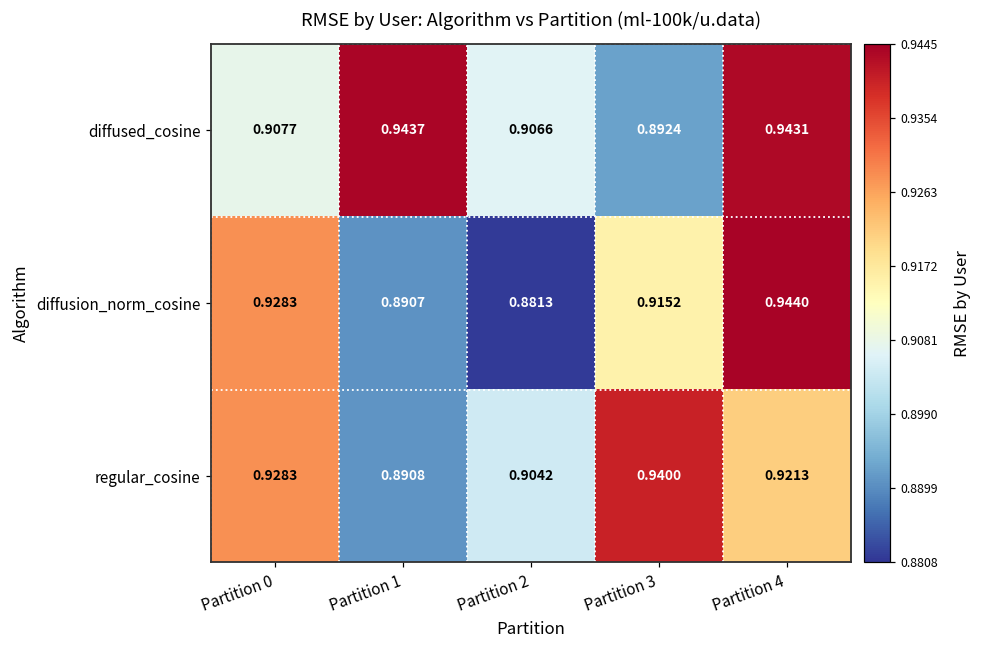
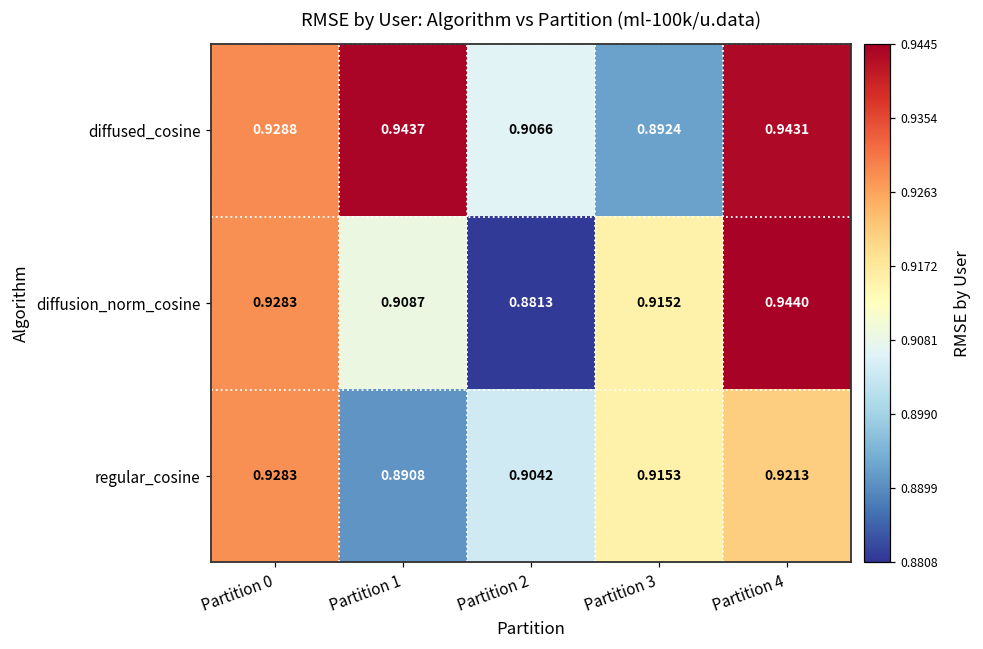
diffused_cosine, Partition 0: 0.9077 -> 0.9288
diffusion_norm_cosine, Partition 1: 0.8907 -> 0.9087
regular_cosine, Partition 3: 0.9400 -> 0.9153
